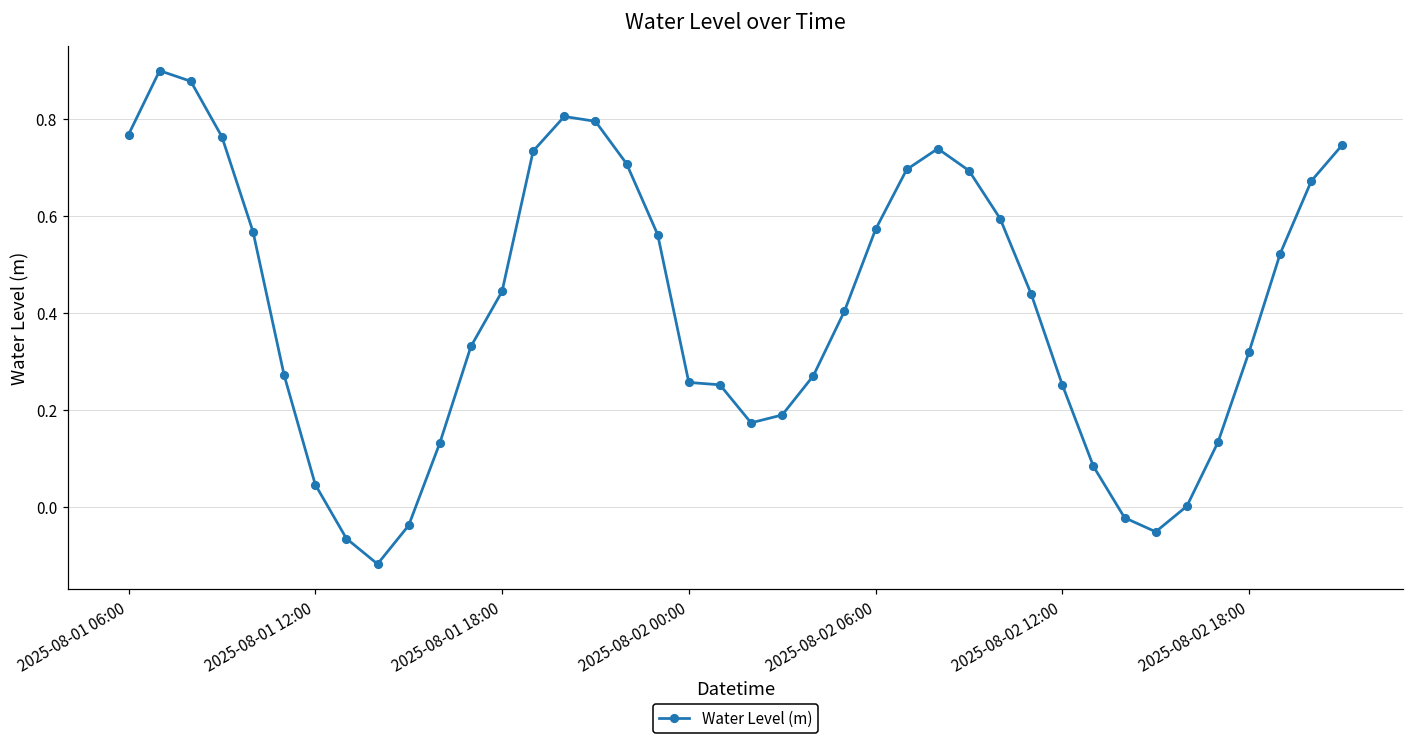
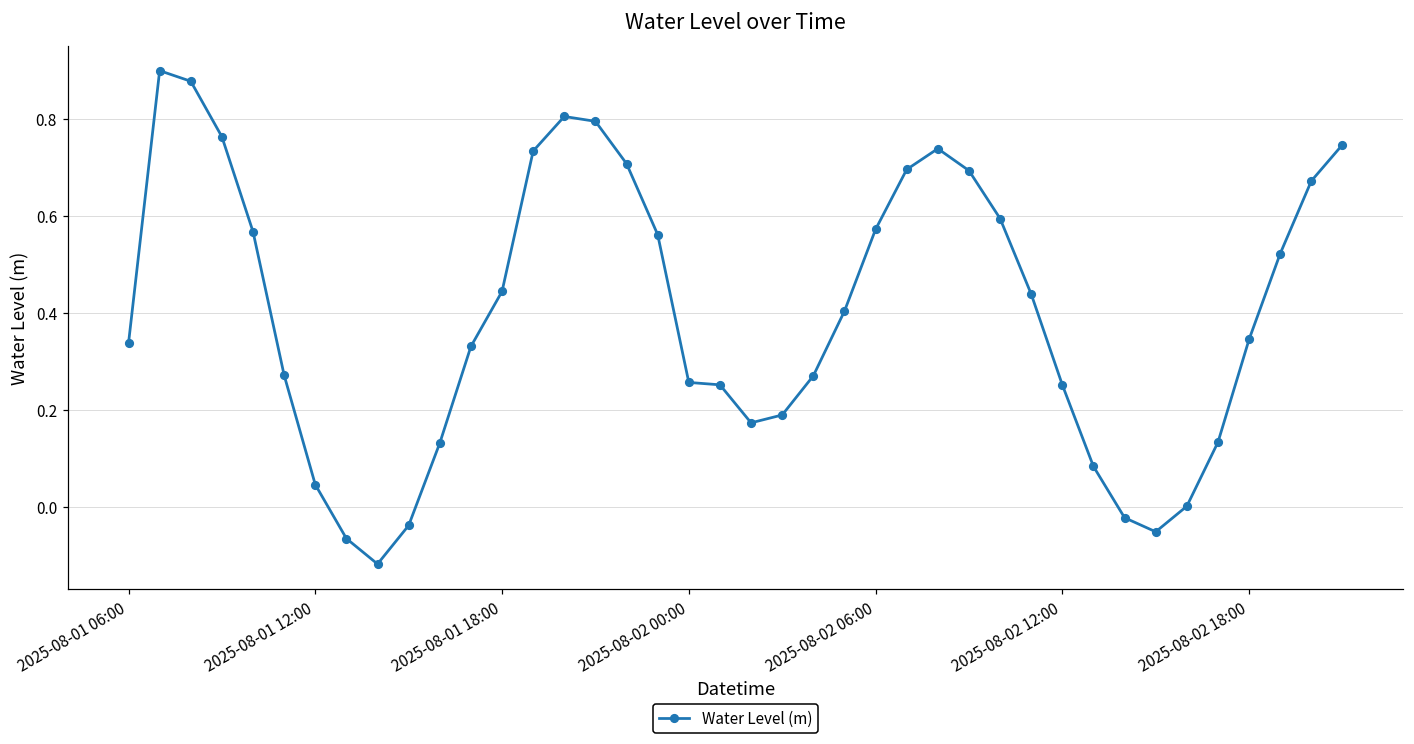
2025-08-01 06:00: 0.77 -> 0.34
2025-08-02 18:00: 0.32 -> 0.35
